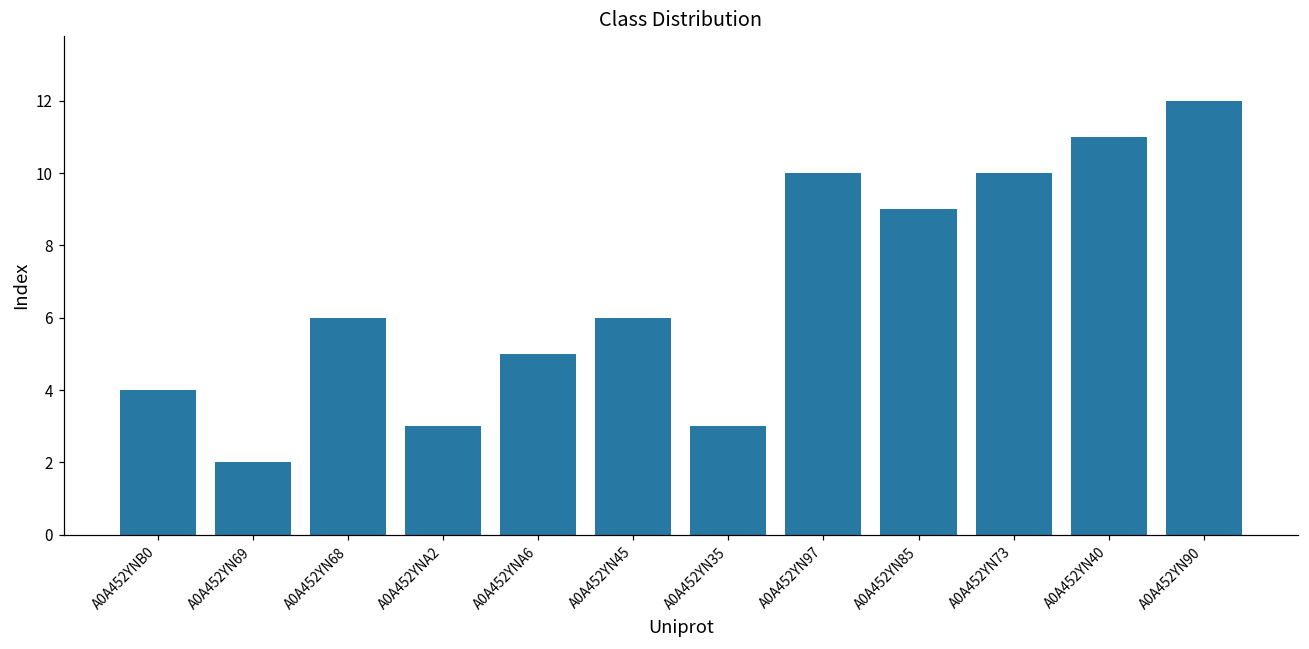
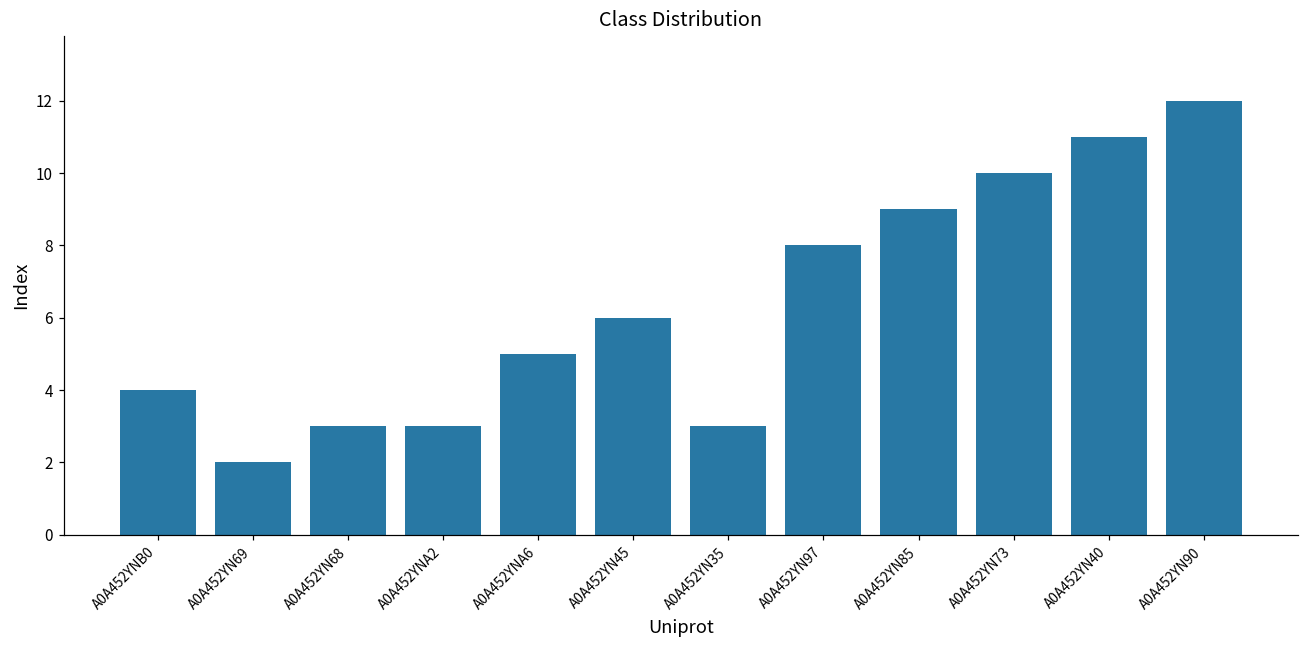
A0A452YN68: 6 -> 3
A0A452YN97: 10 -> 8
